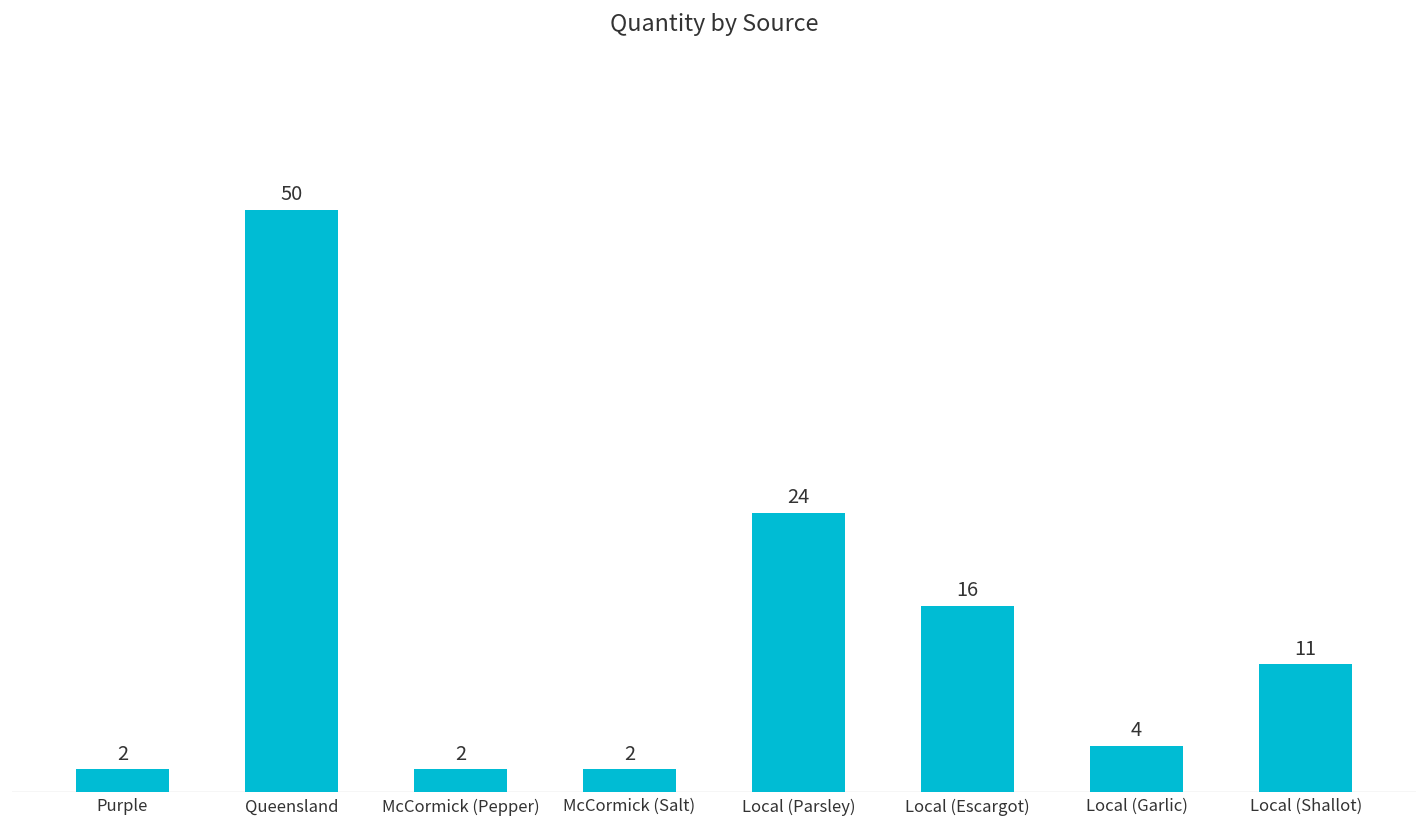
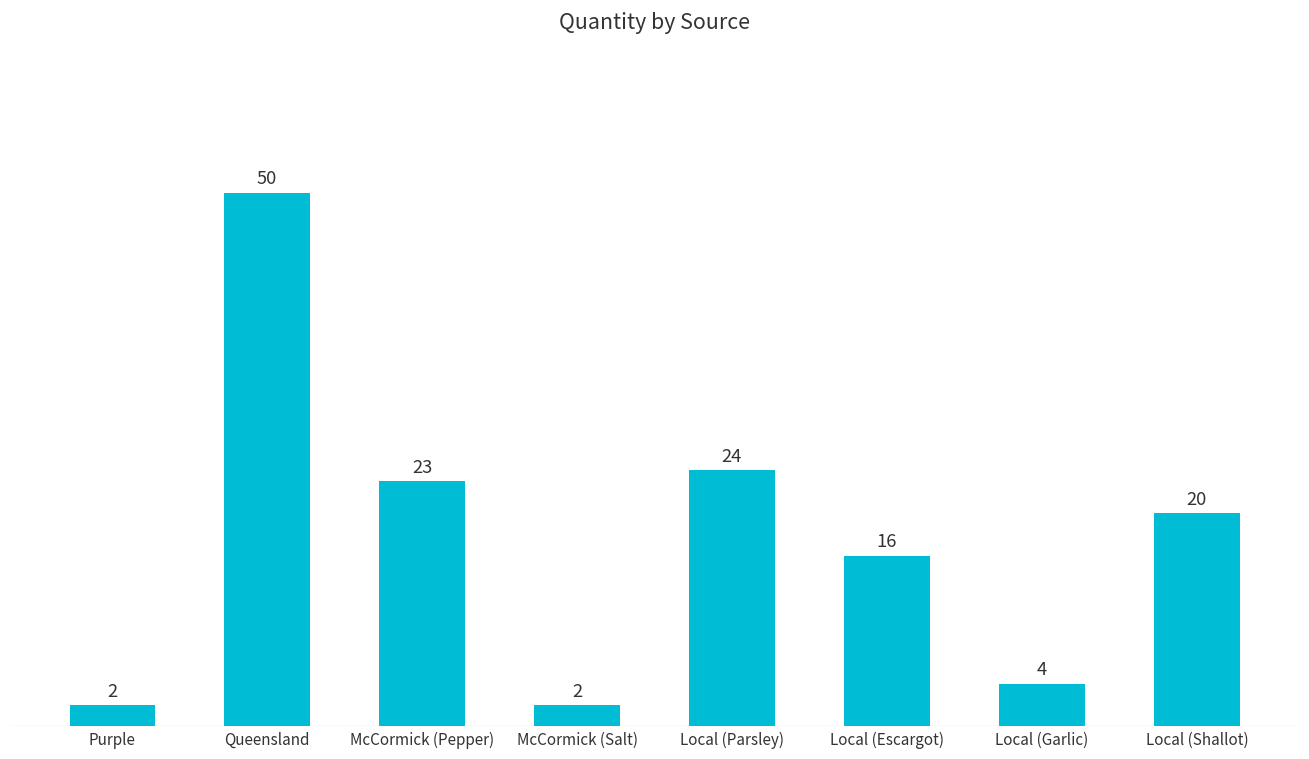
McCormick (Pepper): 2 -> 23
Local (Shallot): 11 -> 20
